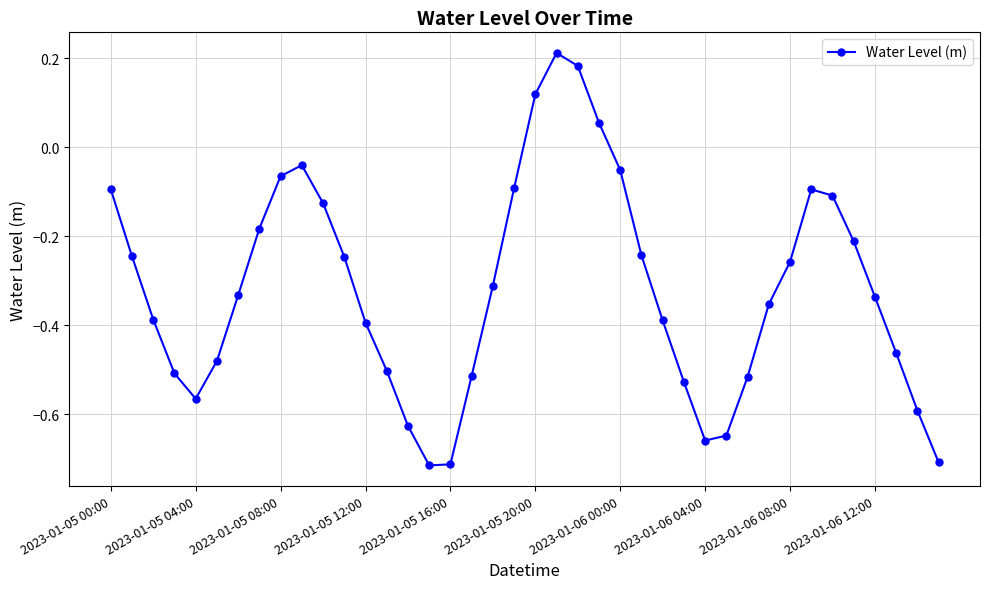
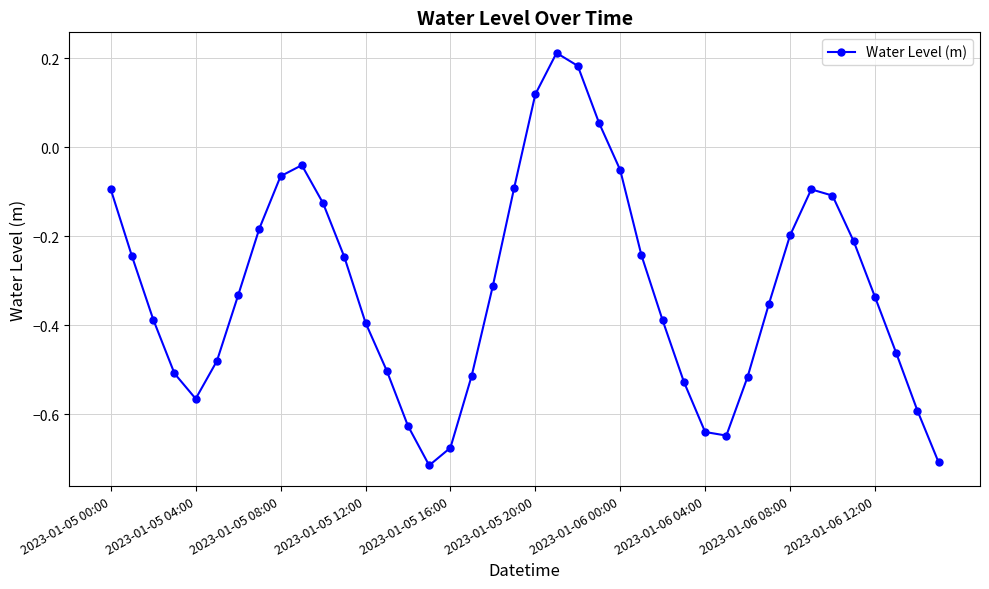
2023-01-05 16:00: -0.71 -> -0.68
2023-01-06 04:00: -0.66 -> -0.64
2023-01-06 08:00: -0.26 -> -0.20
